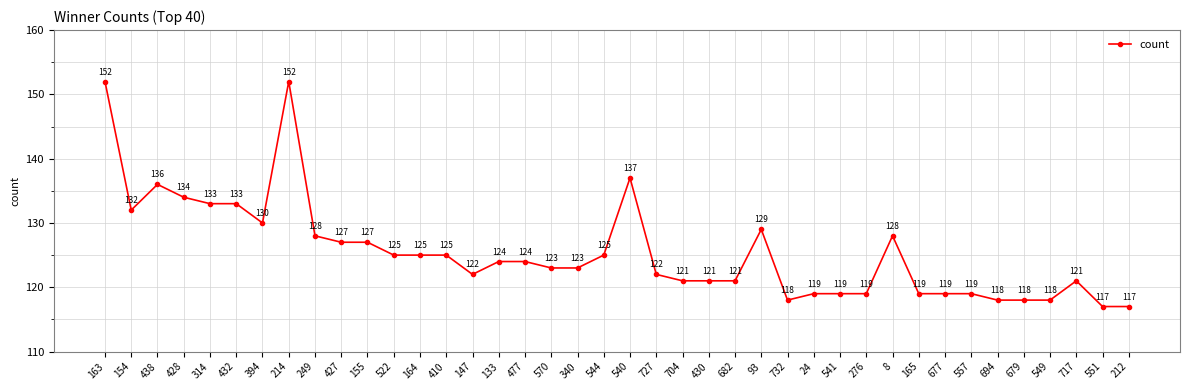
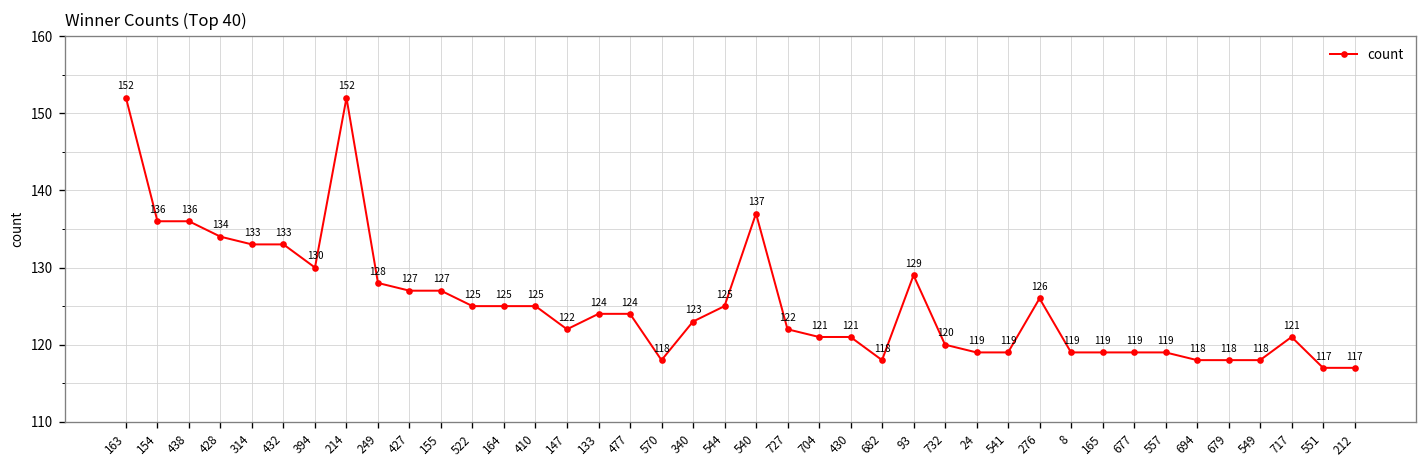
154: 132 -> 136
570: 123 -> 118
682: 121 -> 118
732: 118 -> 120
276: 119 -> 126
8: 128 -> 119
